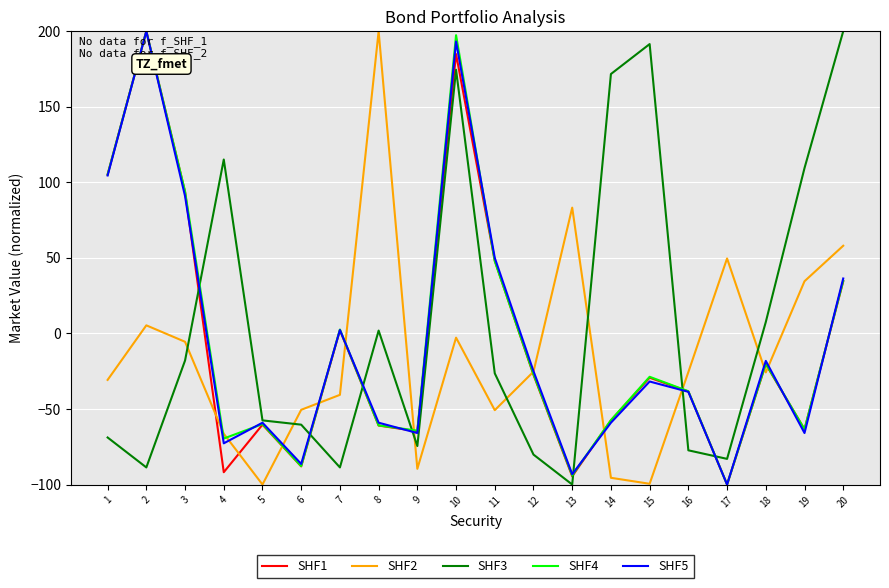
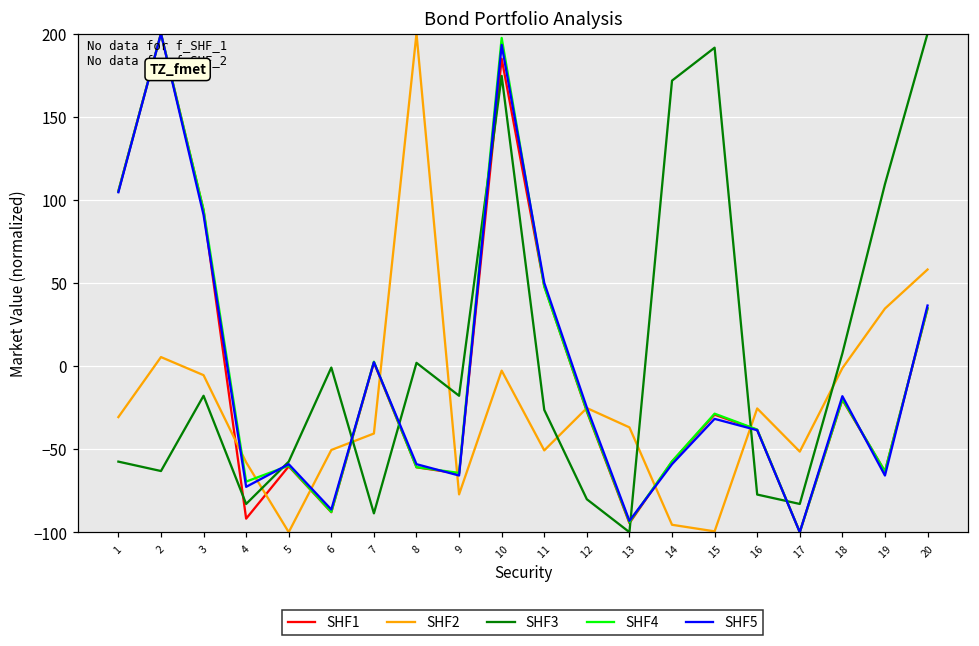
SHF3, 1: -69 -> -58
SHF3, 2: -89 -> -63
SHF2, 4: -66 -> -58
SHF3, 4: 115 -> -83
SHF3, 6: -60 -> -1
SHF2, 9: -90 -> -77
SHF3, 9: -75 -> -18
SHF2, 13: 83 -> -37
SHF2, 17: 50 -> -52
SHF2, 18: -26 -> -1
